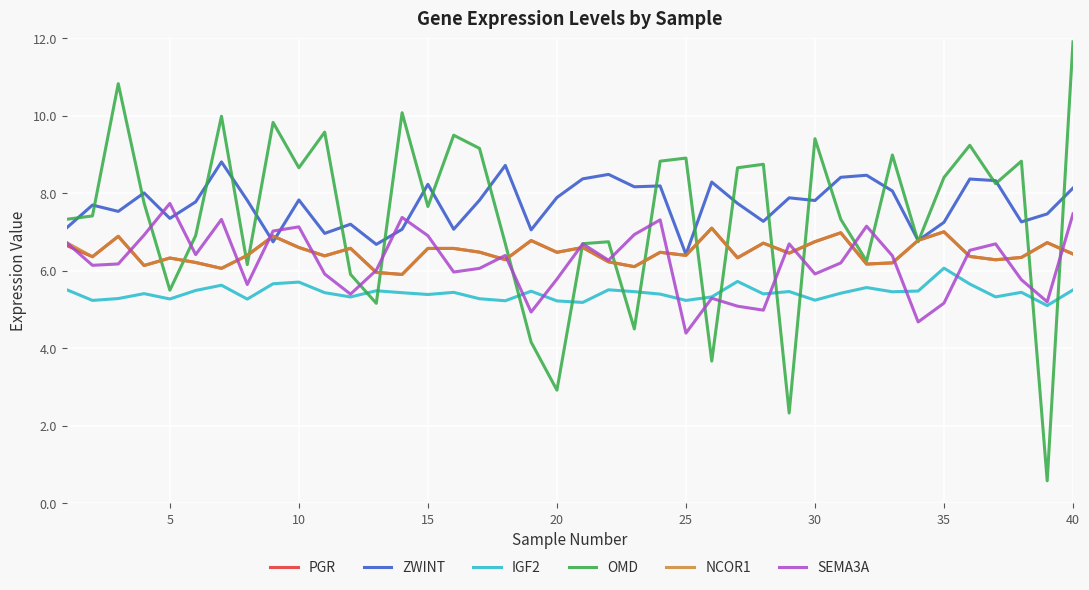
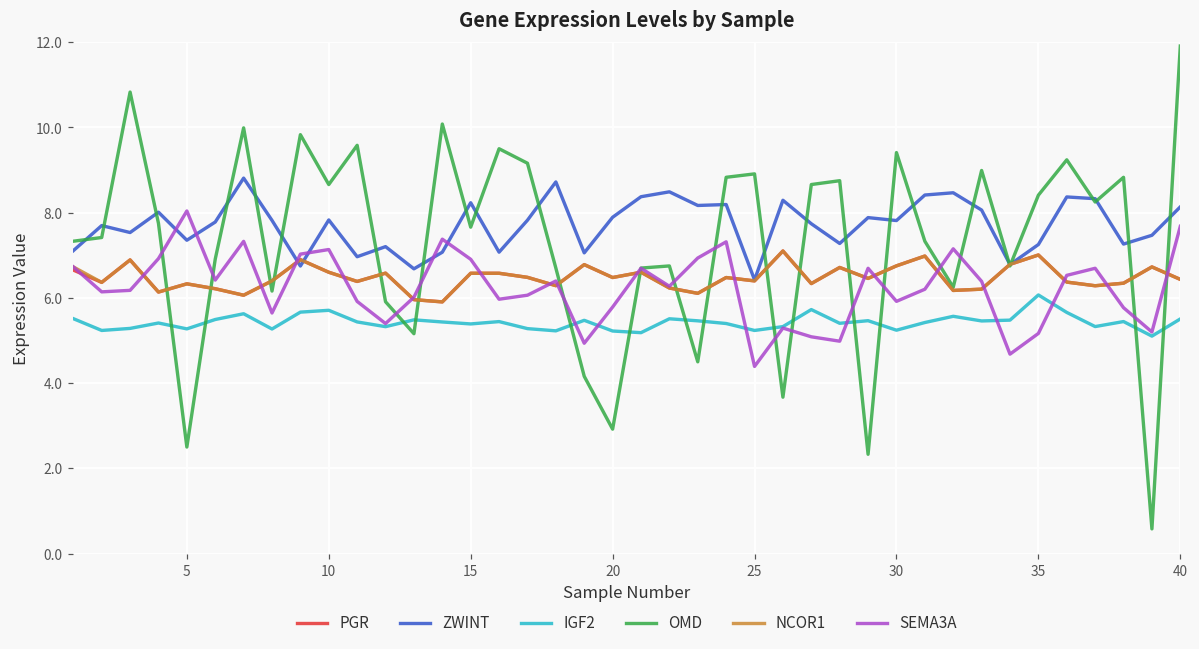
OMD, 5: 5.5 -> 2.5
SEMA3A, 5: 7.7 -> 8.0
SEMA3A, 40: 7.5 -> 7.7
